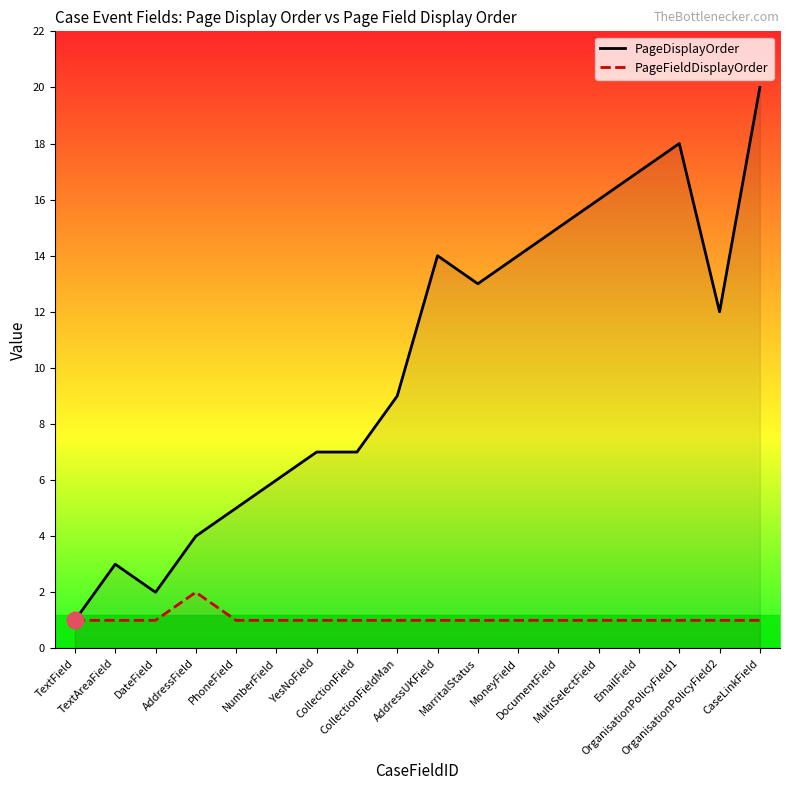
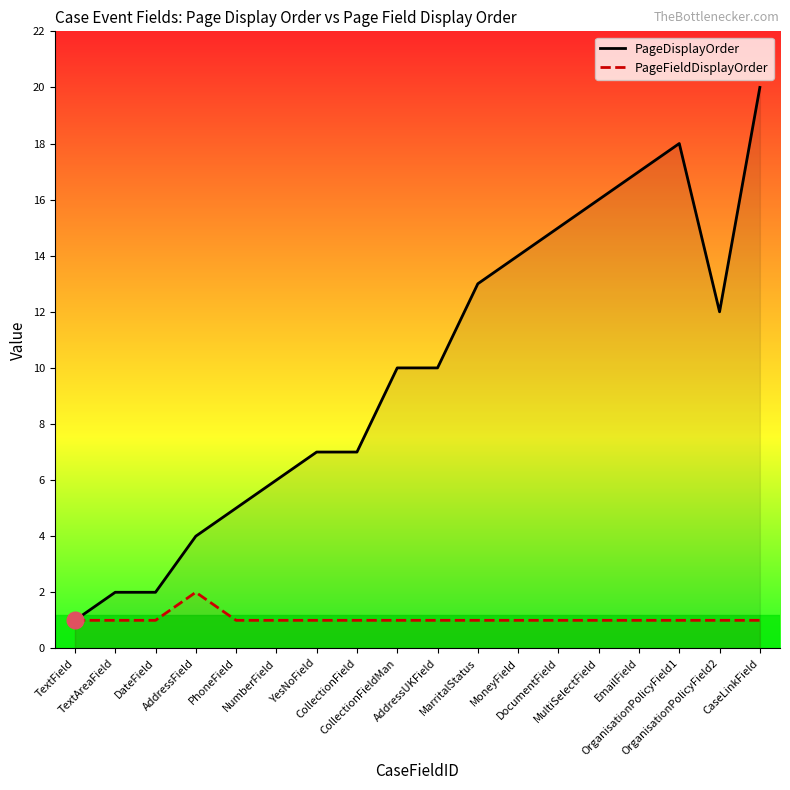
PageDisplayOrder, TextAreaField: 3 -> 2
PageDisplayOrder, CollectionFieldMan: 9 -> 10
PageDisplayOrder, AddressUKField: 14 -> 10
